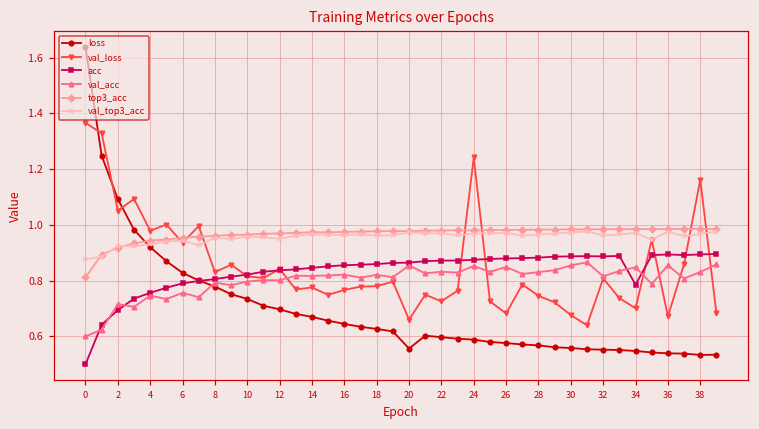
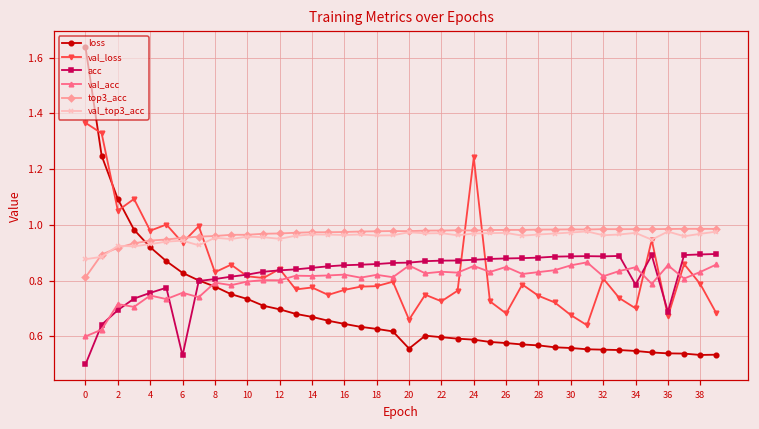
acc, 6: 0.79 -> 0.53
acc, 36: 0.89 -> 0.69
val_loss, 38: 1.16 -> 0.79
